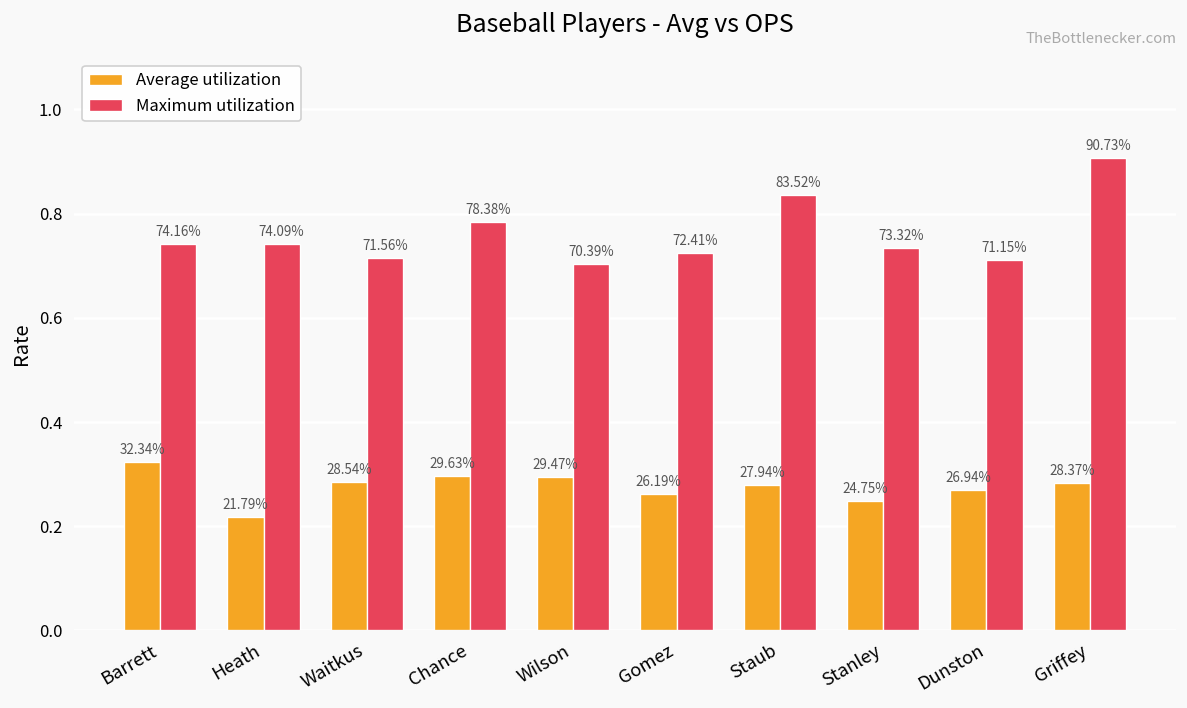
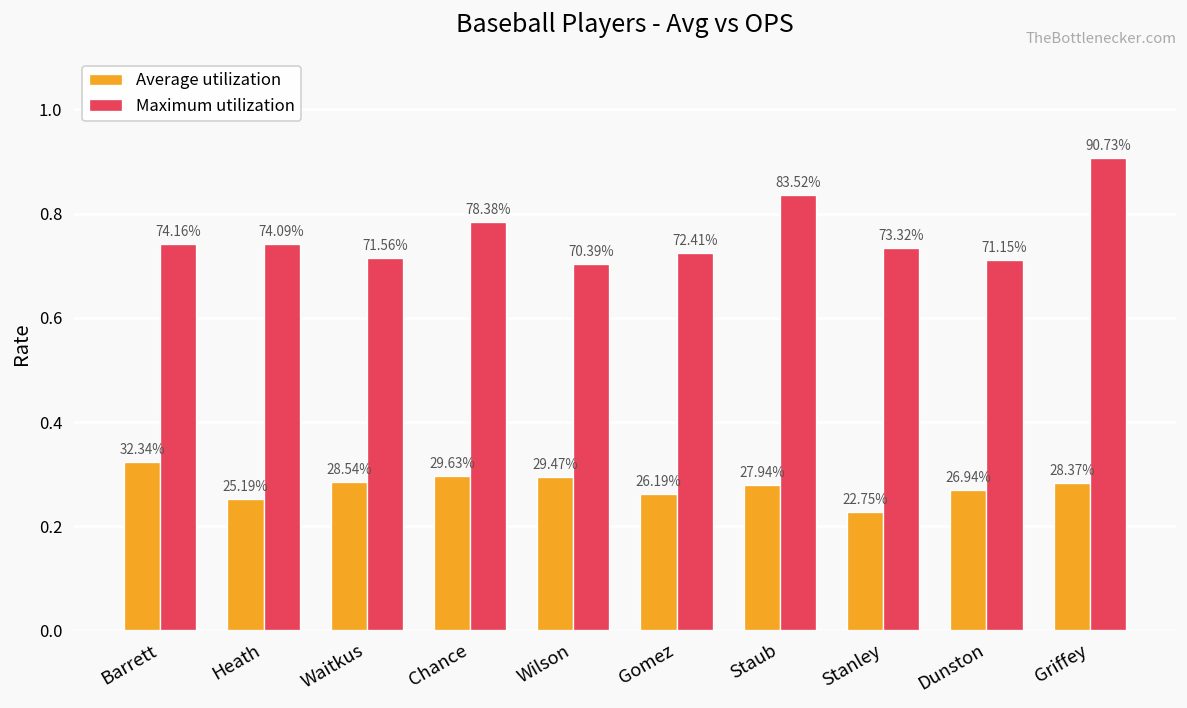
Average utilization, Heath: 21.79% -> 25.19%
Average utilization, Stanley: 24.75% -> 22.75%
